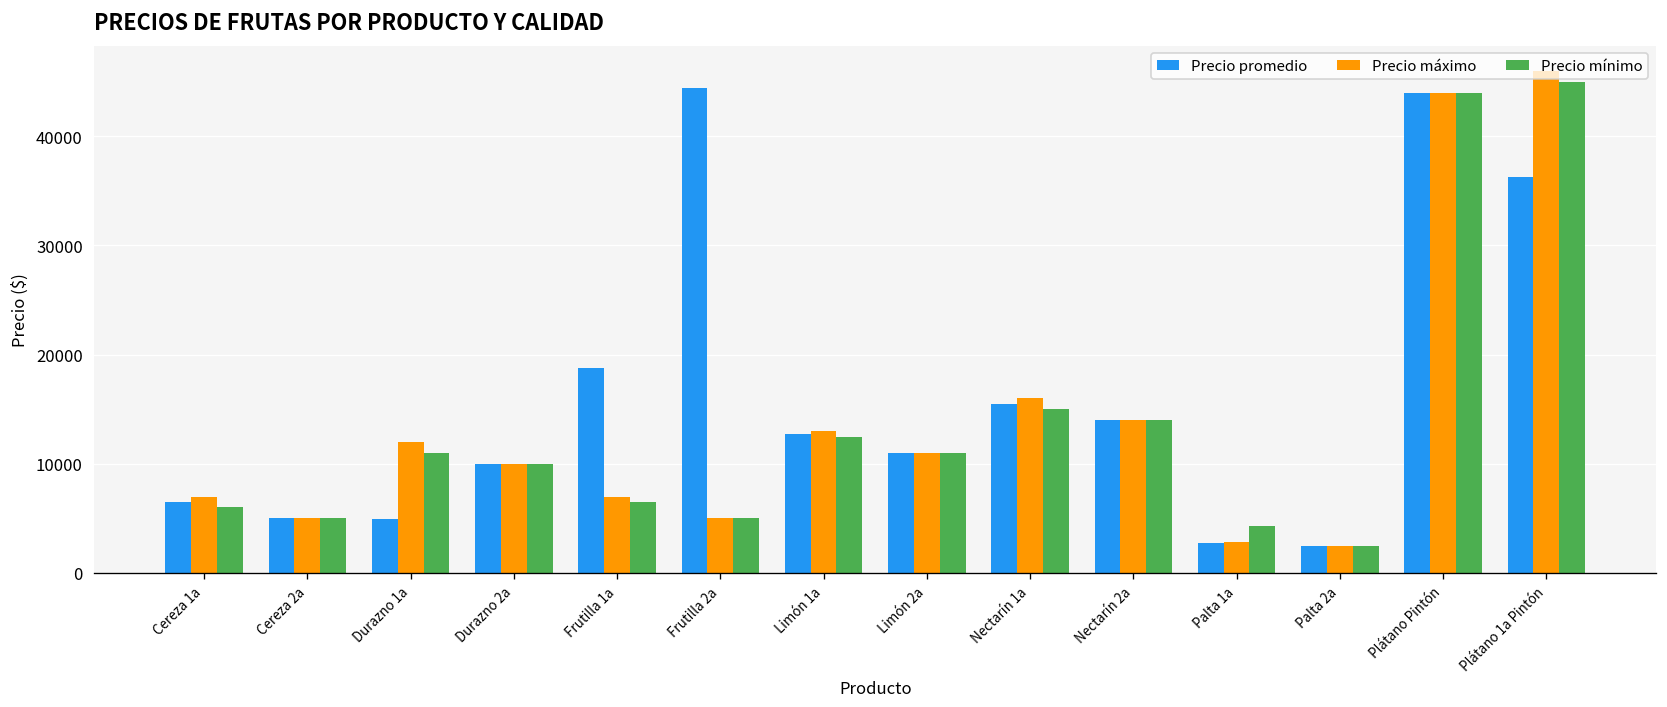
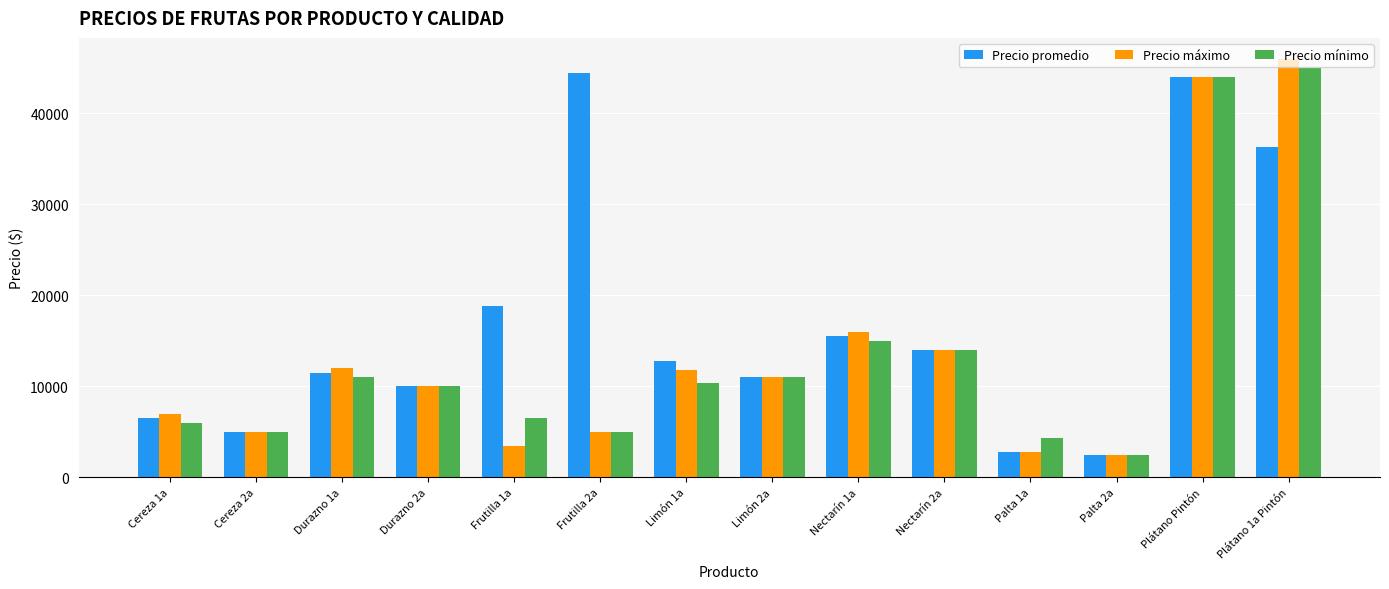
Precio promedio, Durazno 1a: 5000 -> 12000
Precio máximo, Frutilla 1a: 7000 -> 3000
Precio máximo, Limón 1a: 13000 -> 12000
Precio mínimo, Limón 1a: 13000 -> 10000
